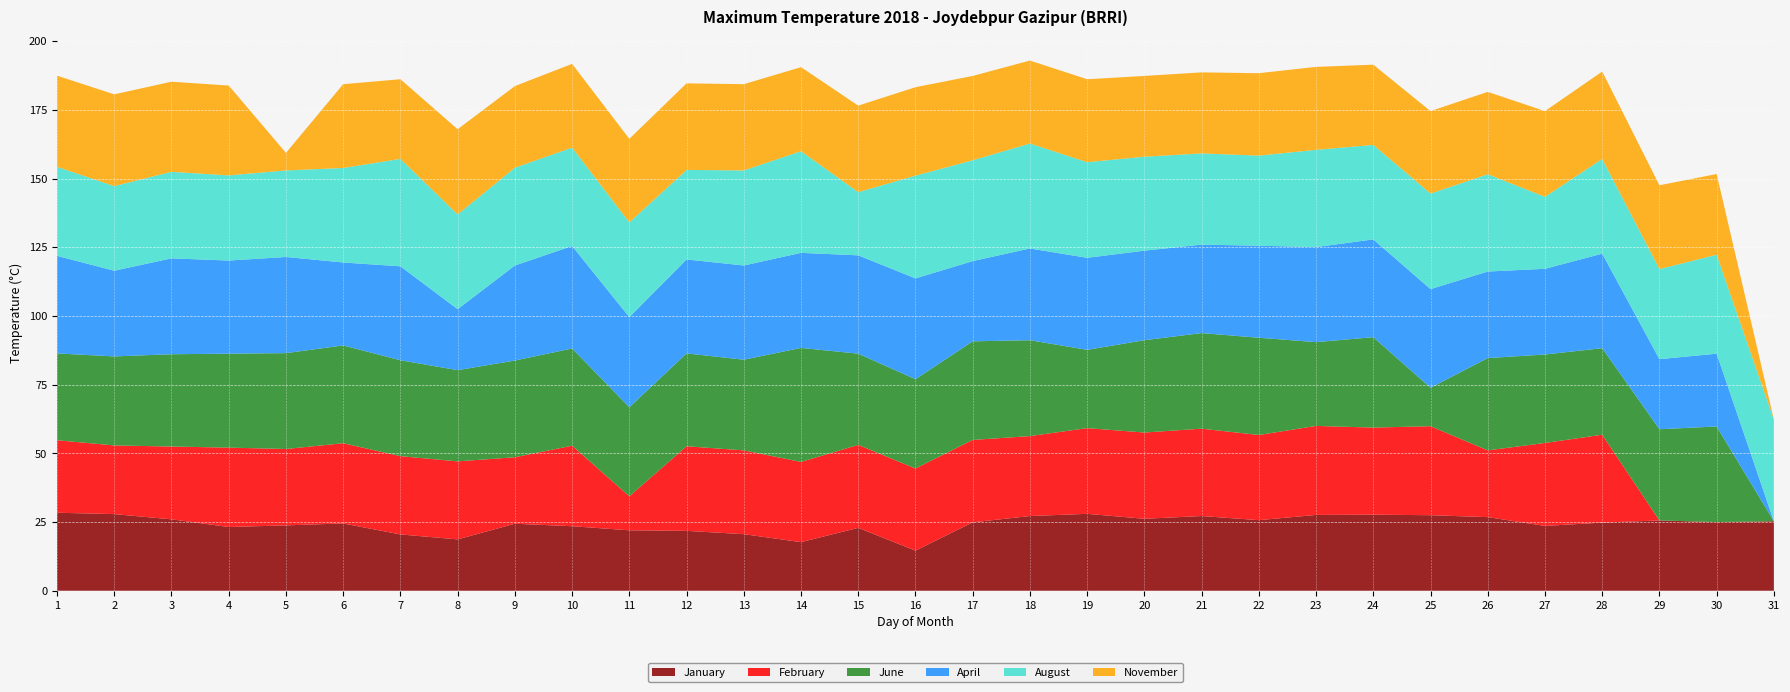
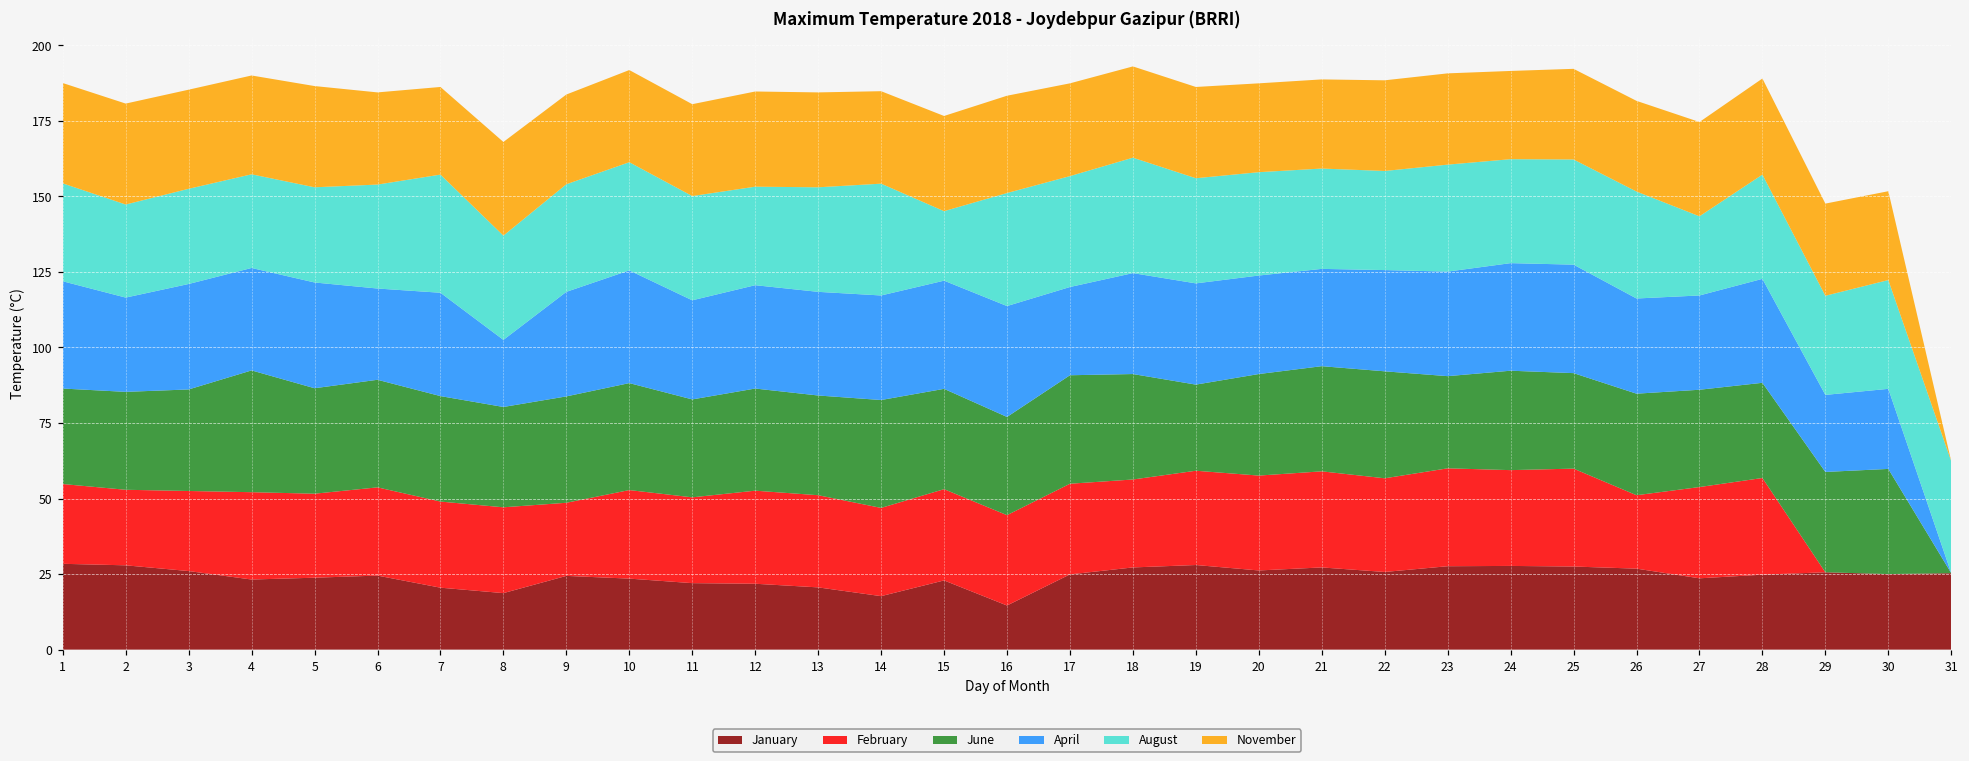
June, 4: 34 -> 40
November, 5: 6 -> 34
February, 11: 12 -> 28
June, 14: 42 -> 36
June, 25: 14 -> 32
